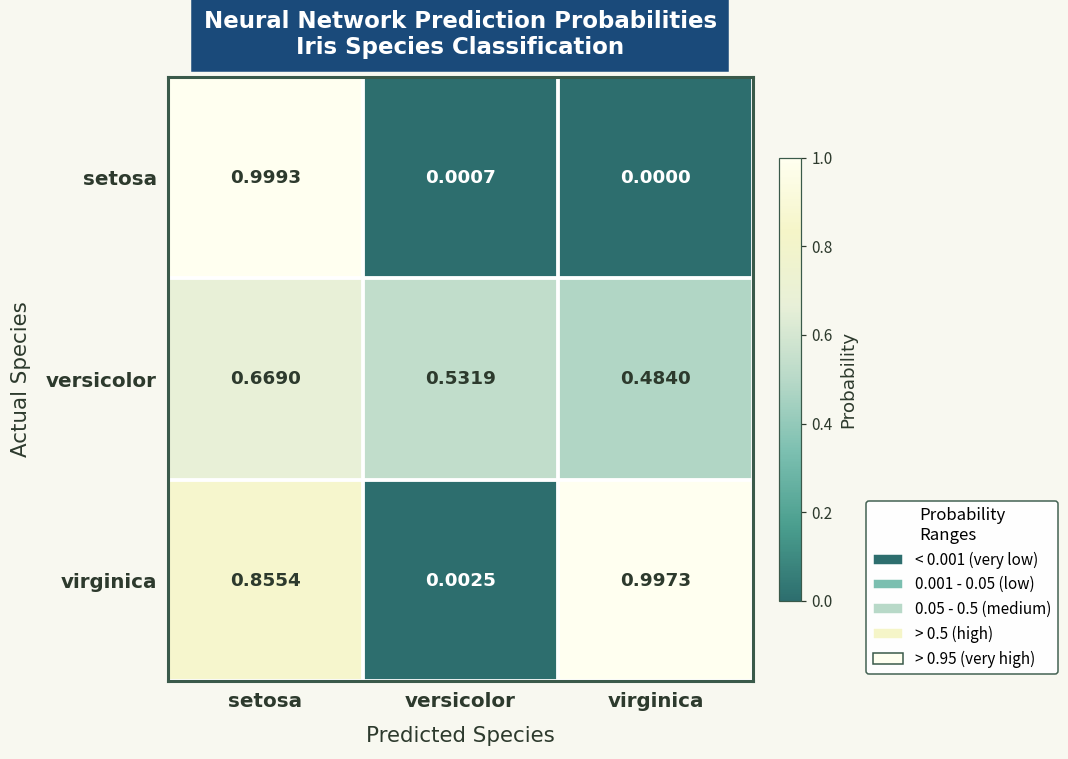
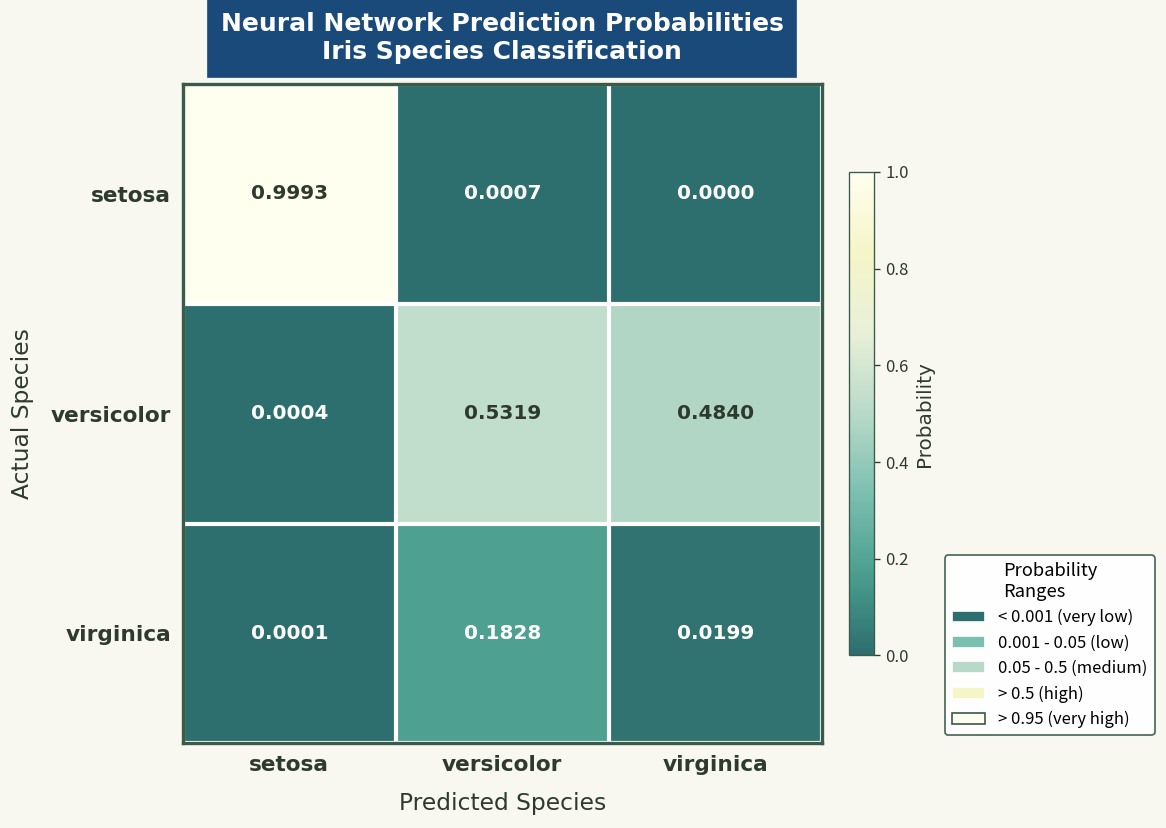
versicolor, setosa: 0.6690 -> 0.0004
virginica, setosa: 0.8554 -> 0.0001
virginica, versicolor: 0.0025 -> 0.1828
virginica, virginica: 0.9973 -> 0.0199
